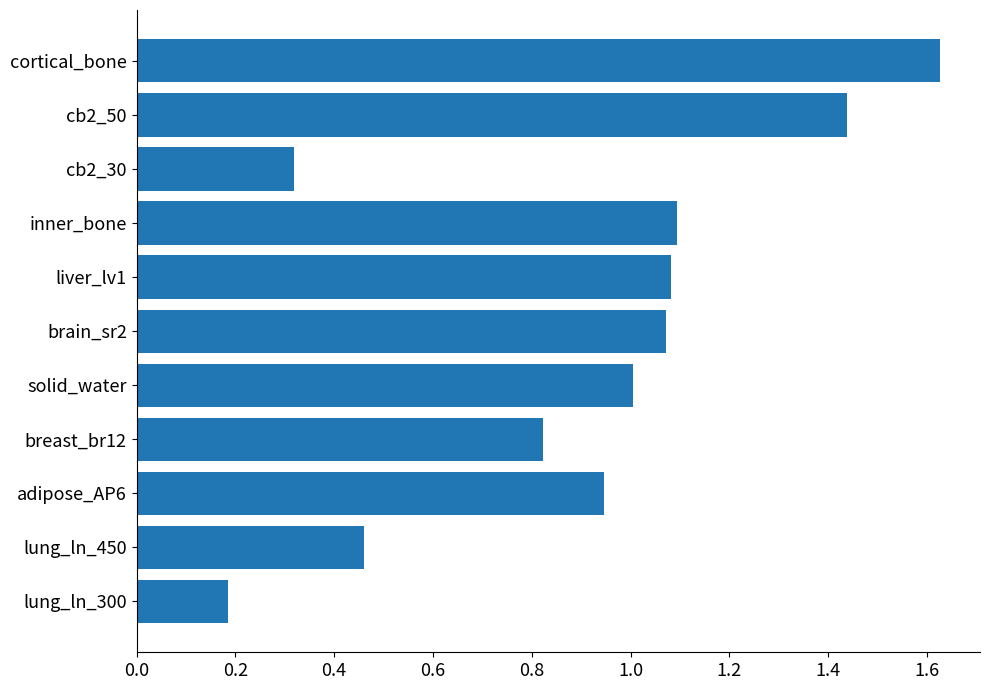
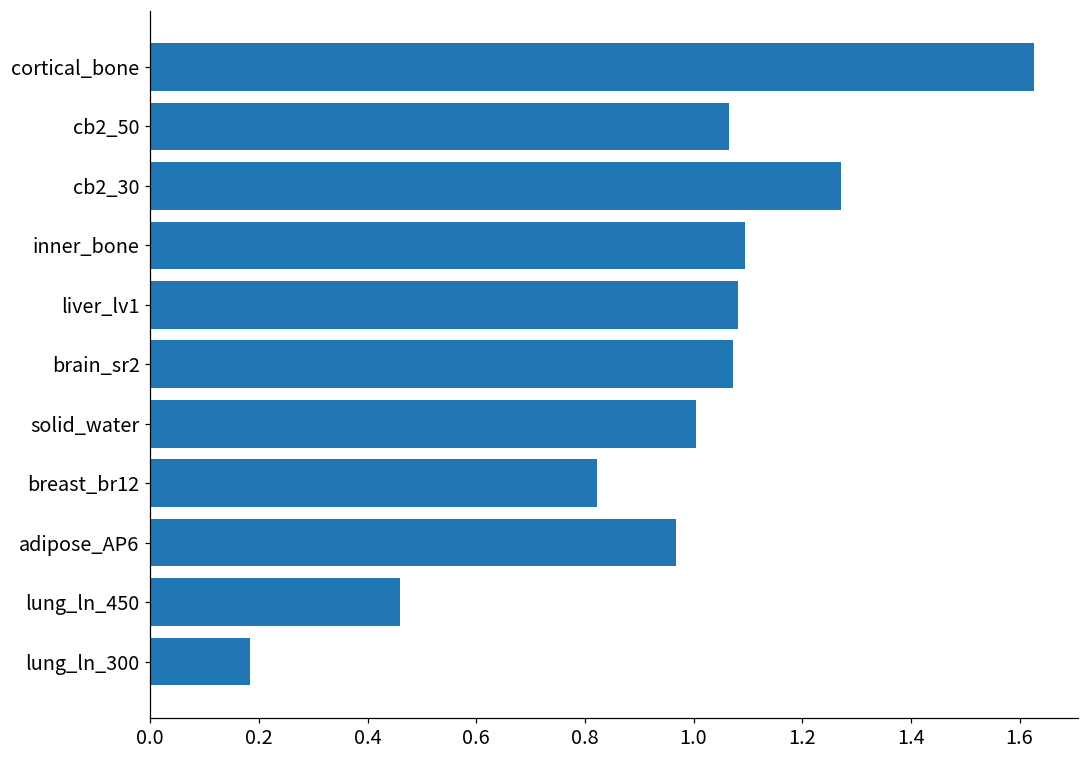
cb2_50: 1.44 -> 1.06
cb2_30: 0.32 -> 1.27
adipose_AP6: 0.95 -> 0.97
